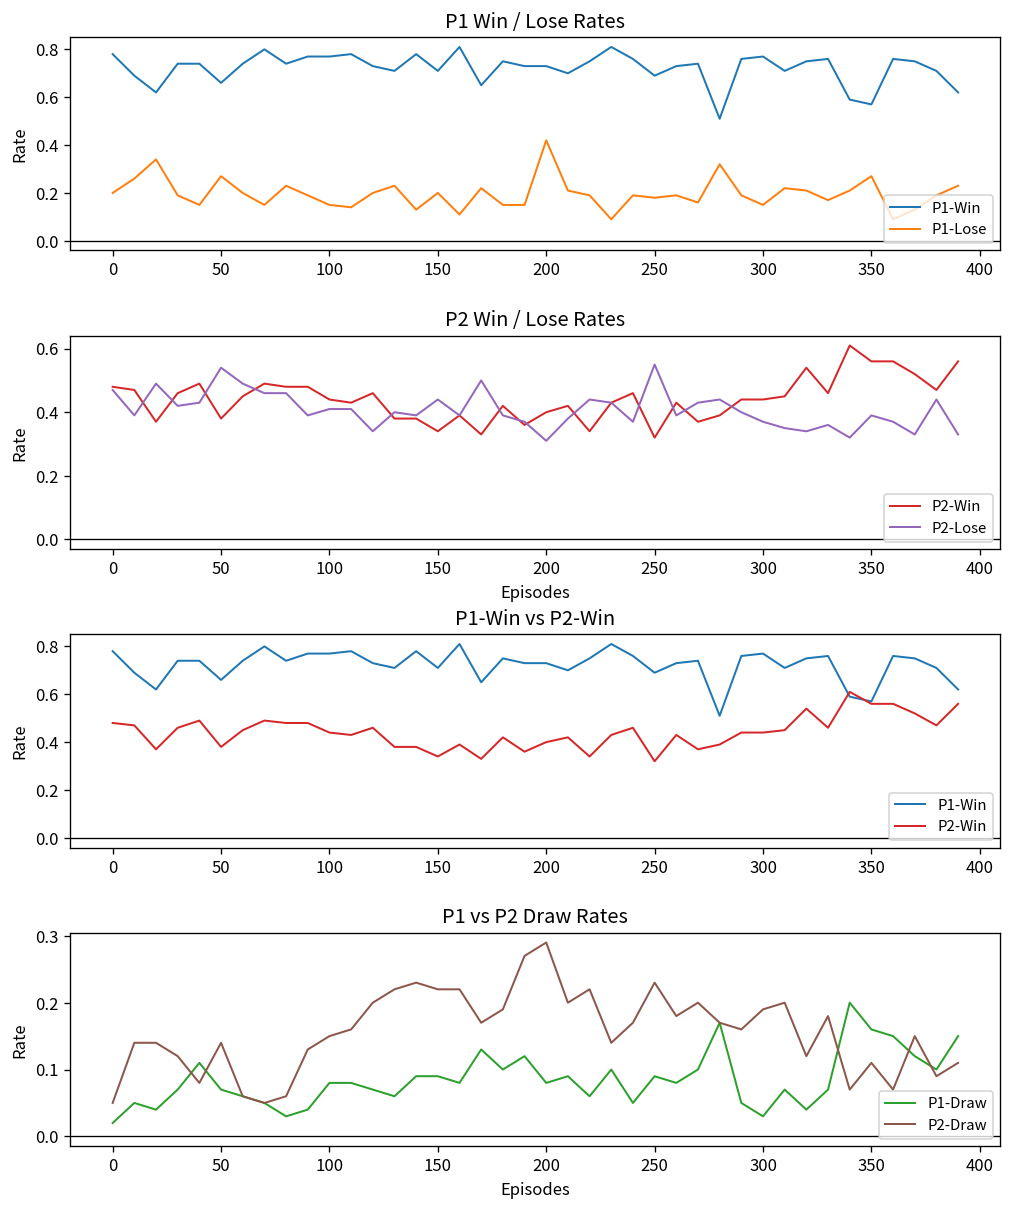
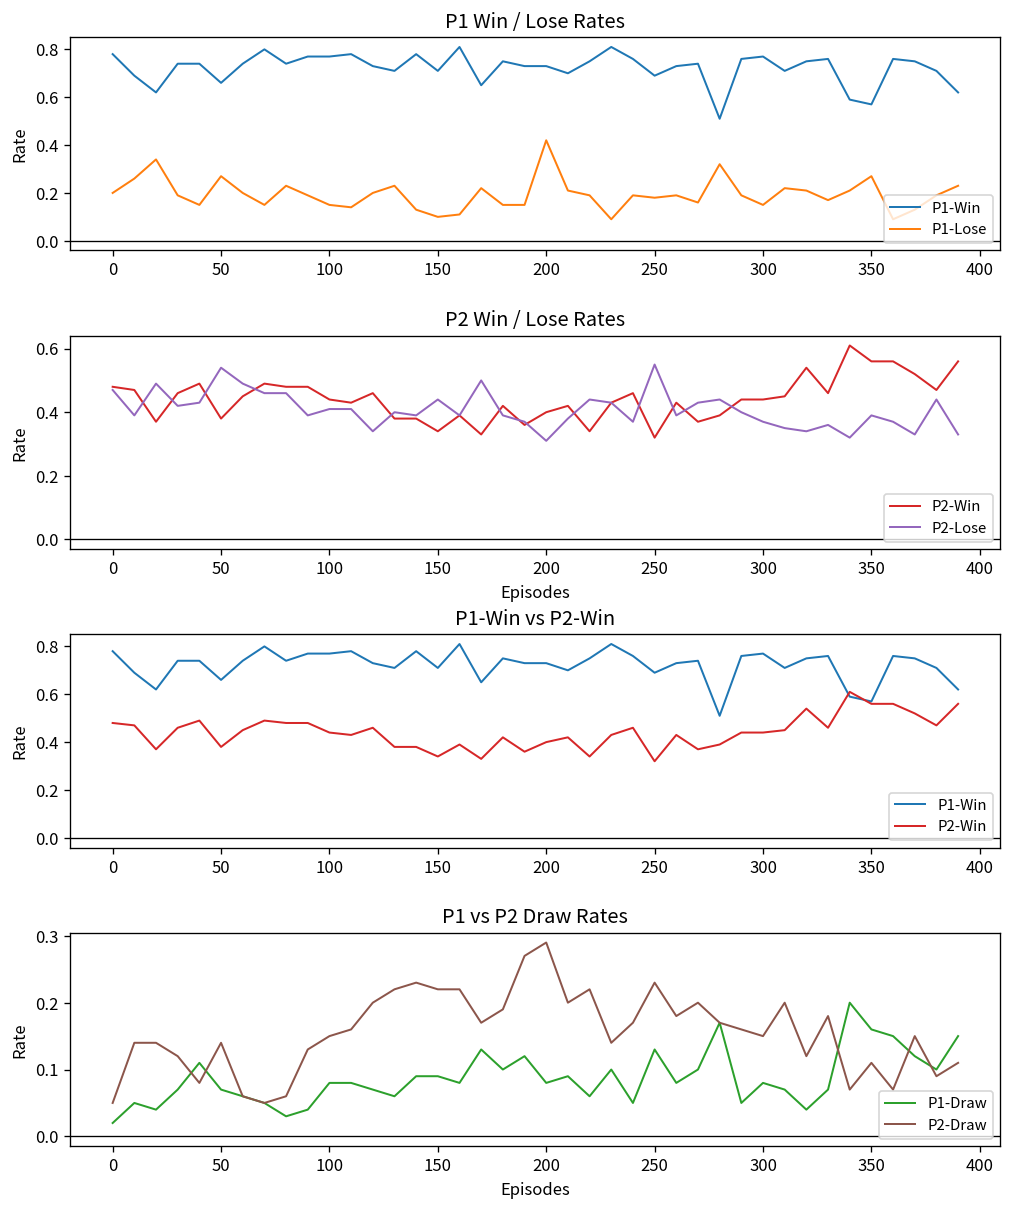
P1 Win / Lose Rates, P1-Lose, 150: 0.2 -> 0.1
P1 vs P2 Draw Rates, P1-Draw, 250: 0.09 -> 0.13
P1 vs P2 Draw Rates, P1-Draw, 300: 0.03 -> 0.08
P1 vs P2 Draw Rates, P2-Draw, 300: 0.19 -> 0.15
